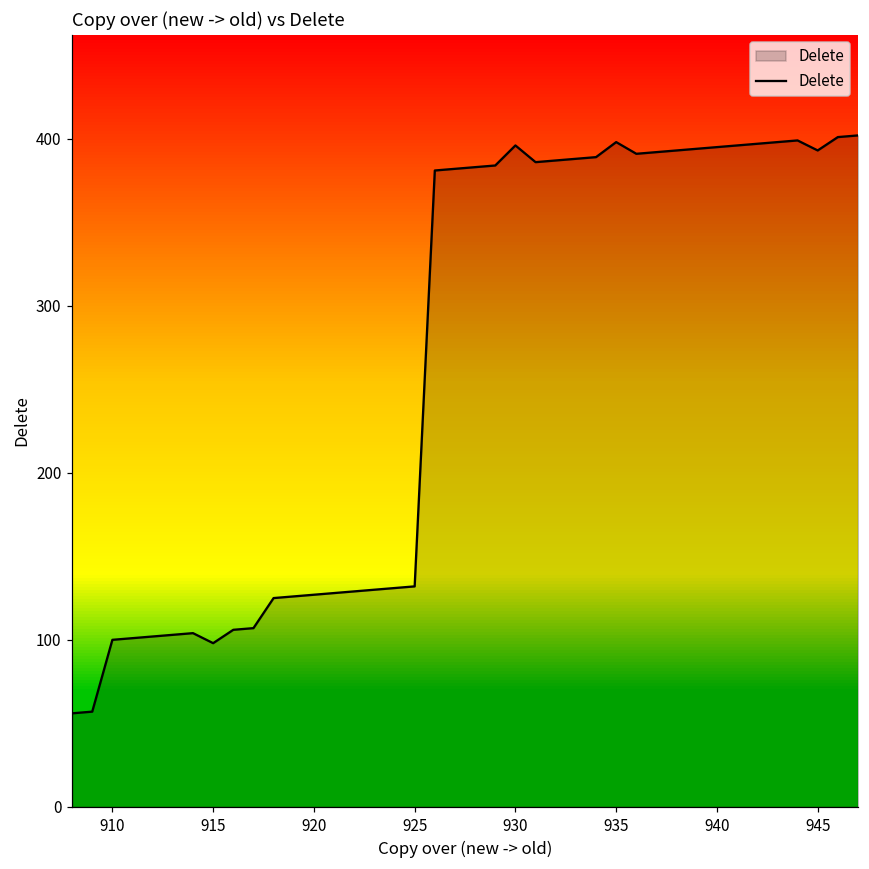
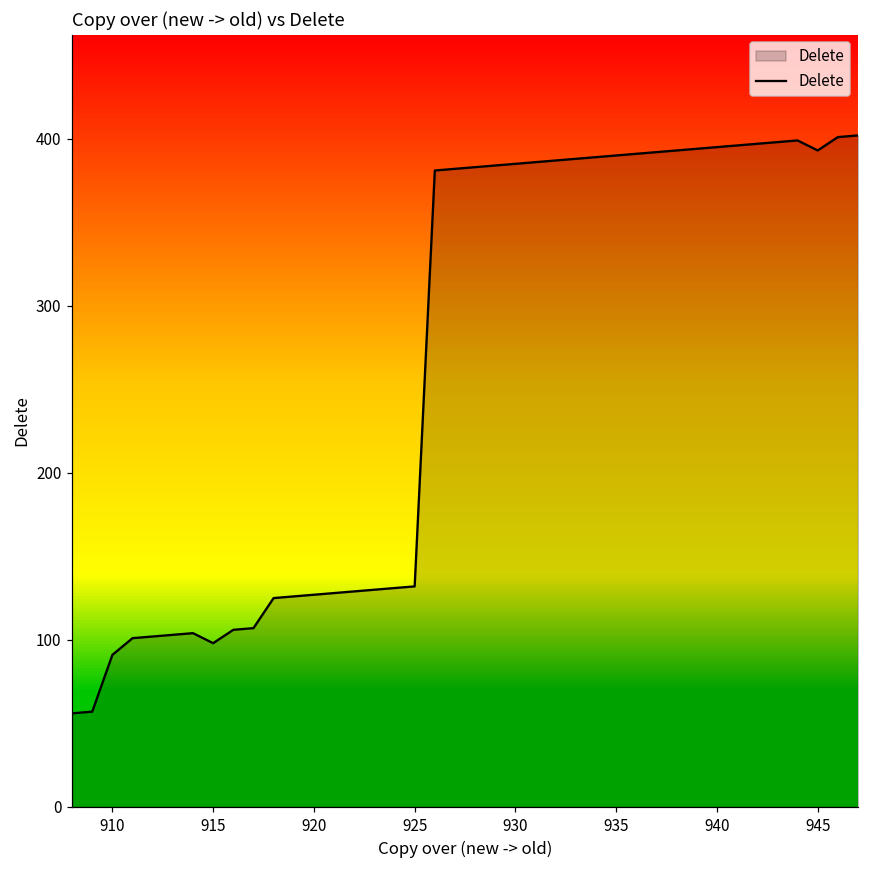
910: 100 -> 91
930: 396 -> 385
935: 398 -> 390
